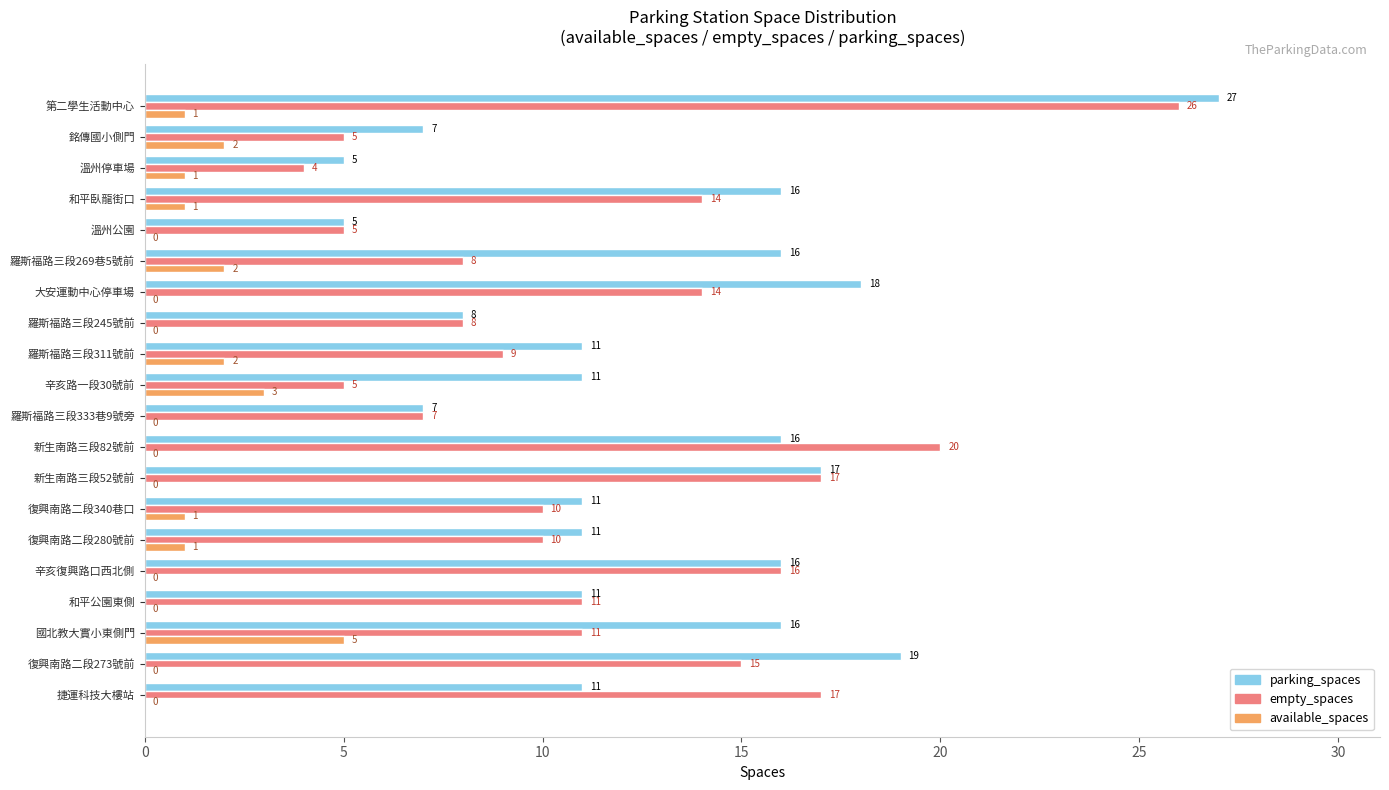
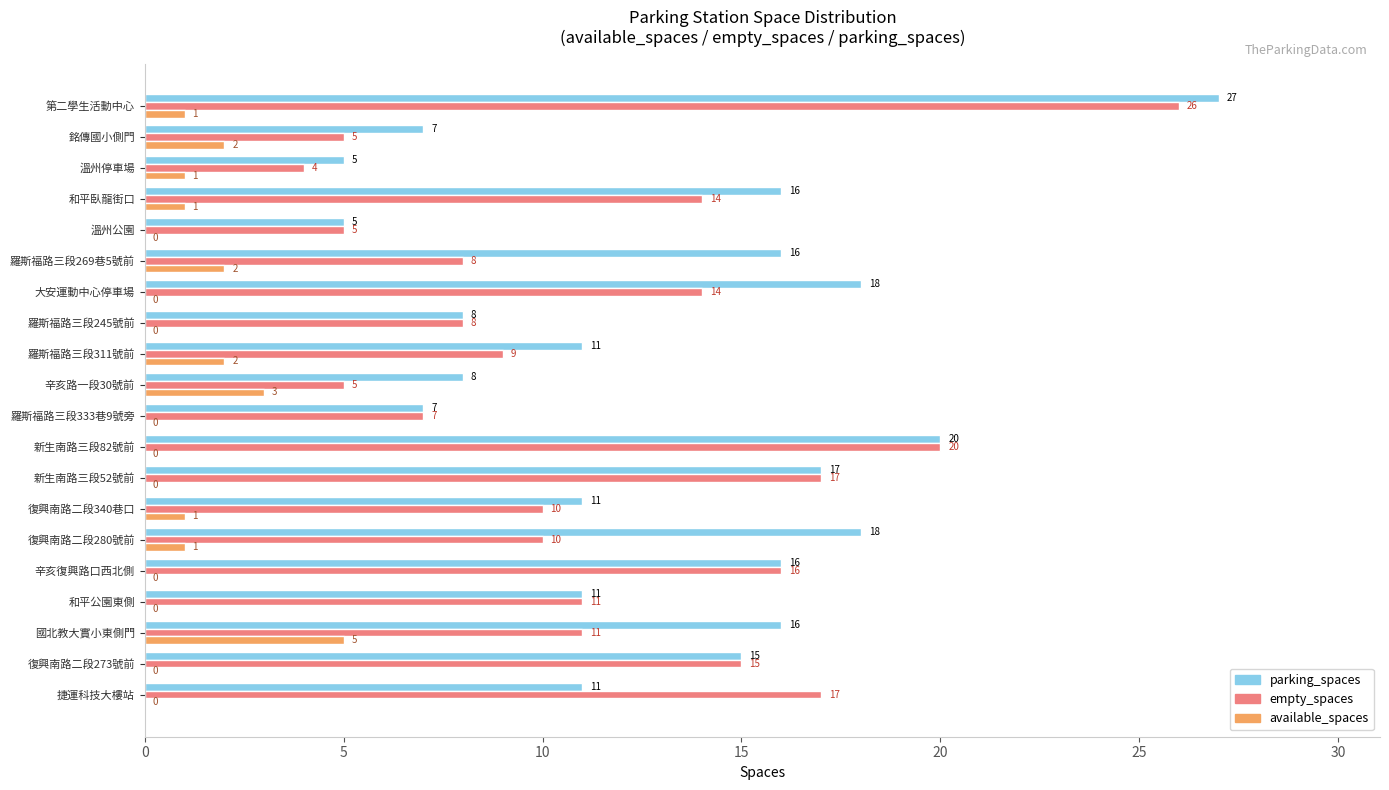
parking_spaces, 辛亥路一段30號前: 11 -> 8
parking_spaces, 新生南路三段82號前: 16 -> 20
parking_spaces, 復興南路二段280號前: 11 -> 18
parking_spaces, 復興南路二段273號前: 19 -> 15
